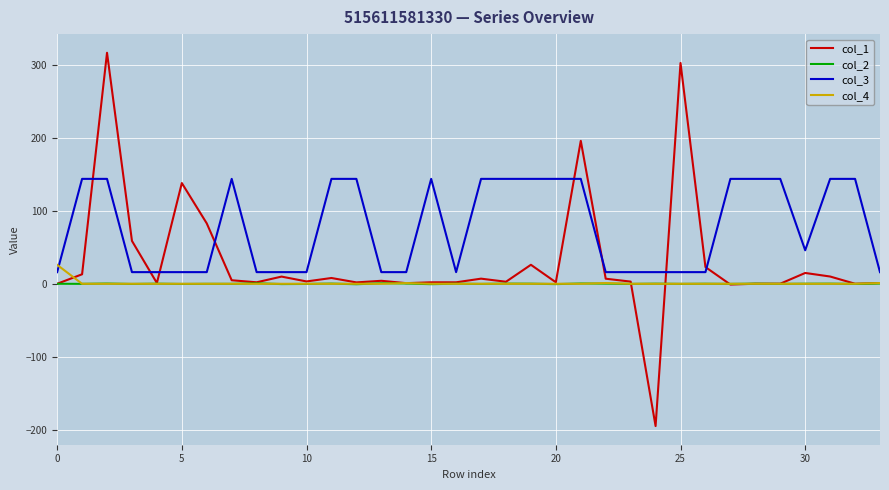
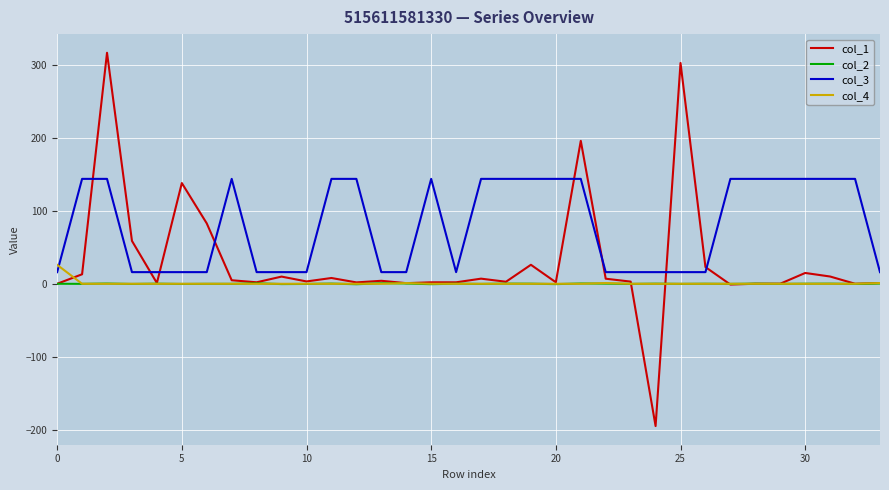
col_3, 30: 50 -> 140
